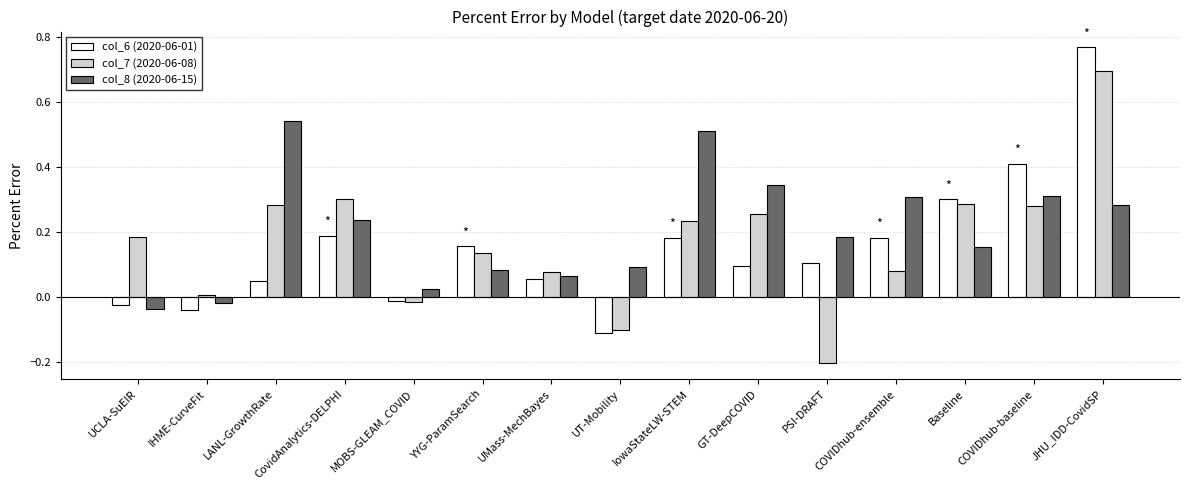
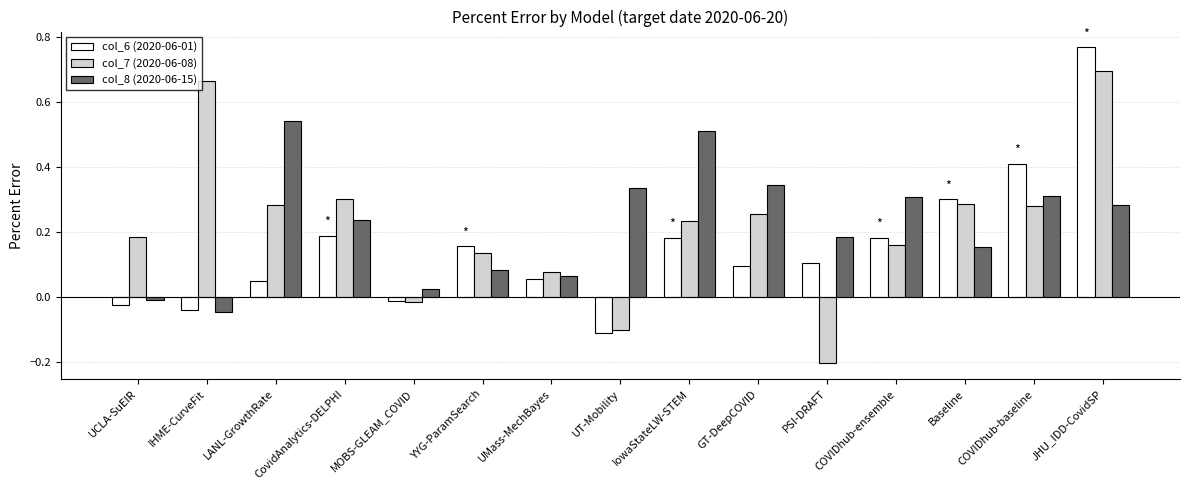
col_8 (2020-06-15), UCLA-SuEIR: -0.04 -> -0.01
col_7 (2020-06-08), IHME-CurveFit: 0.01 -> 0.66
col_8 (2020-06-15), IHME-CurveFit: -0.02 -> -0.05
col_8 (2020-06-15), UT-Mobility: 0.09 -> 0.34
col_7 (2020-06-08), COVIDhub-ensemble: 0.08 -> 0.16
